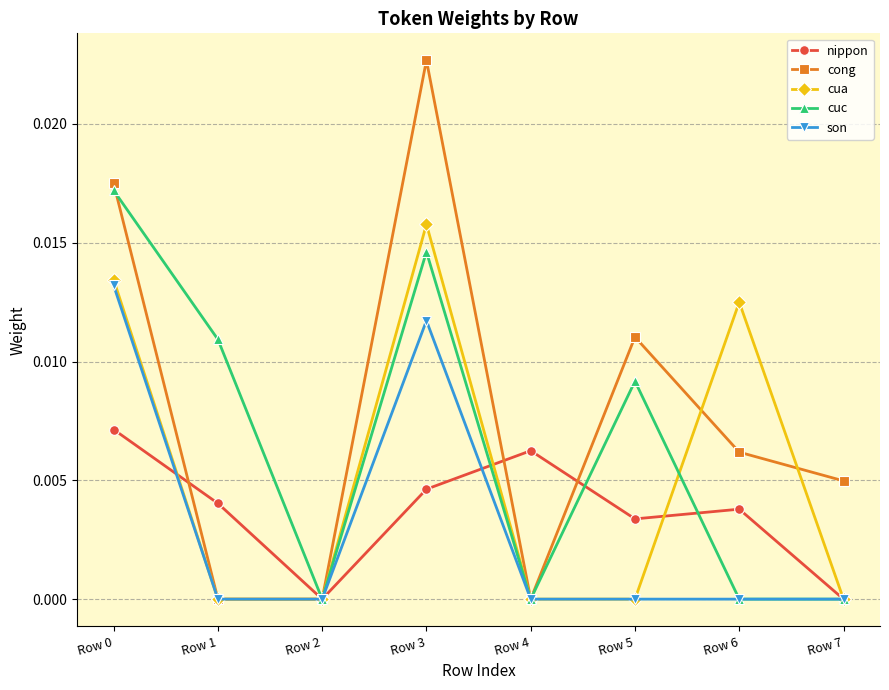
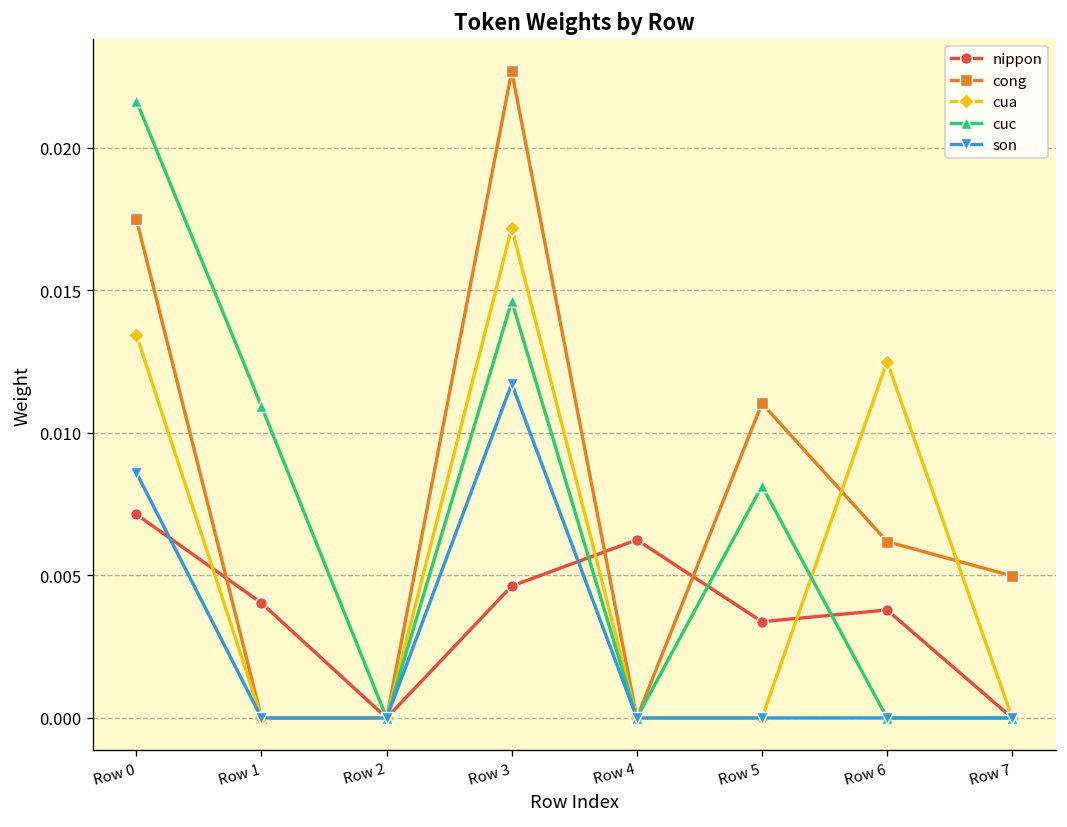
cuc, Row 0: 0.0172 -> 0.0216
son, Row 0: 0.0132 -> 0.0086
cua, Row 3: 0.0158 -> 0.0172
cuc, Row 5: 0.0092 -> 0.0081
